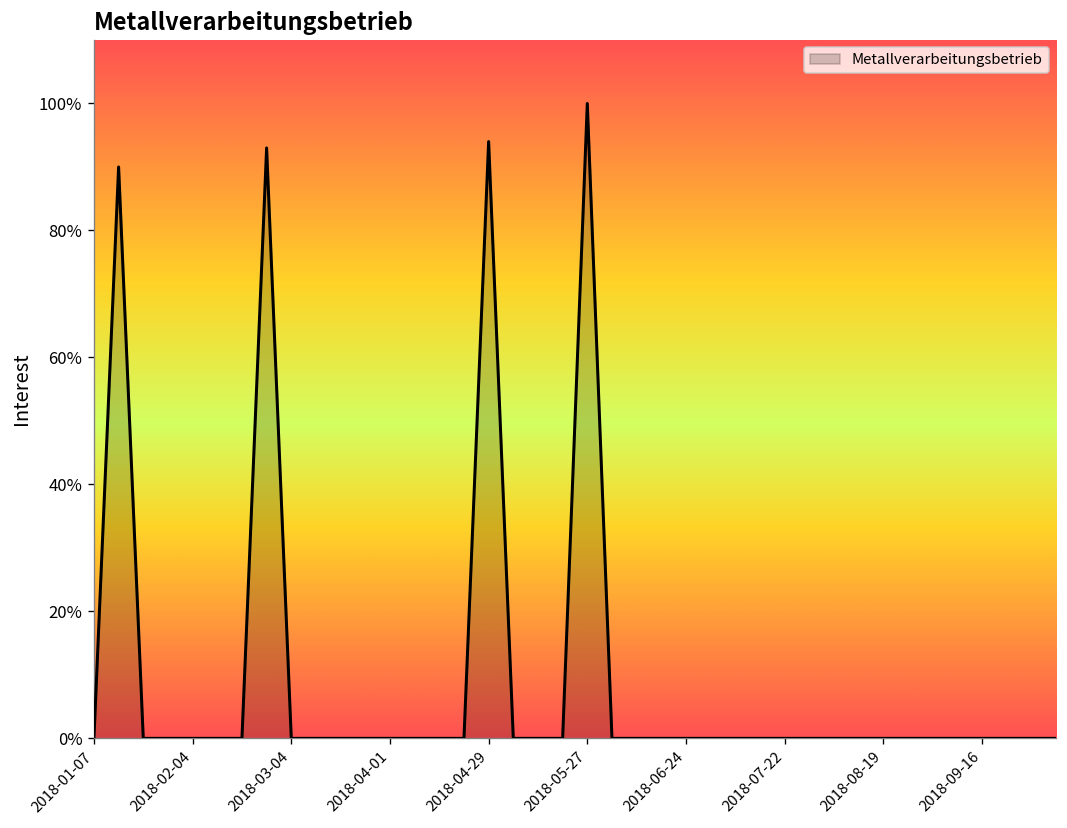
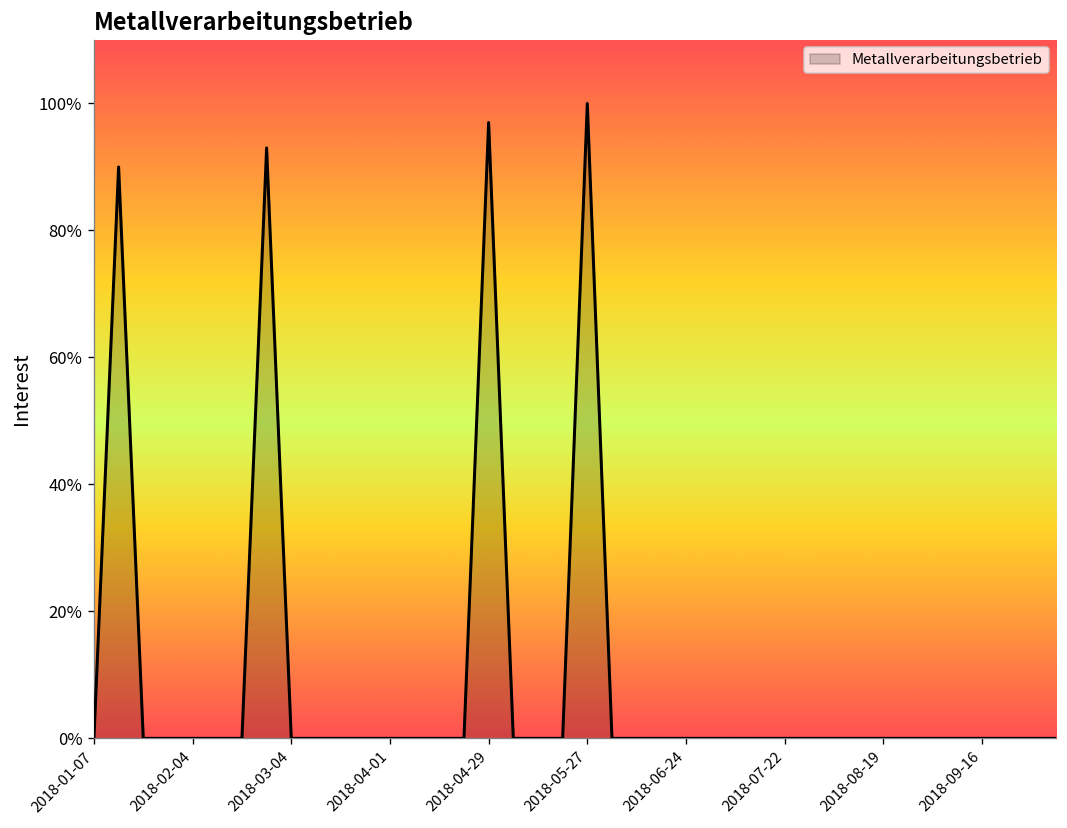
2018-04-29: 94% -> 97%
